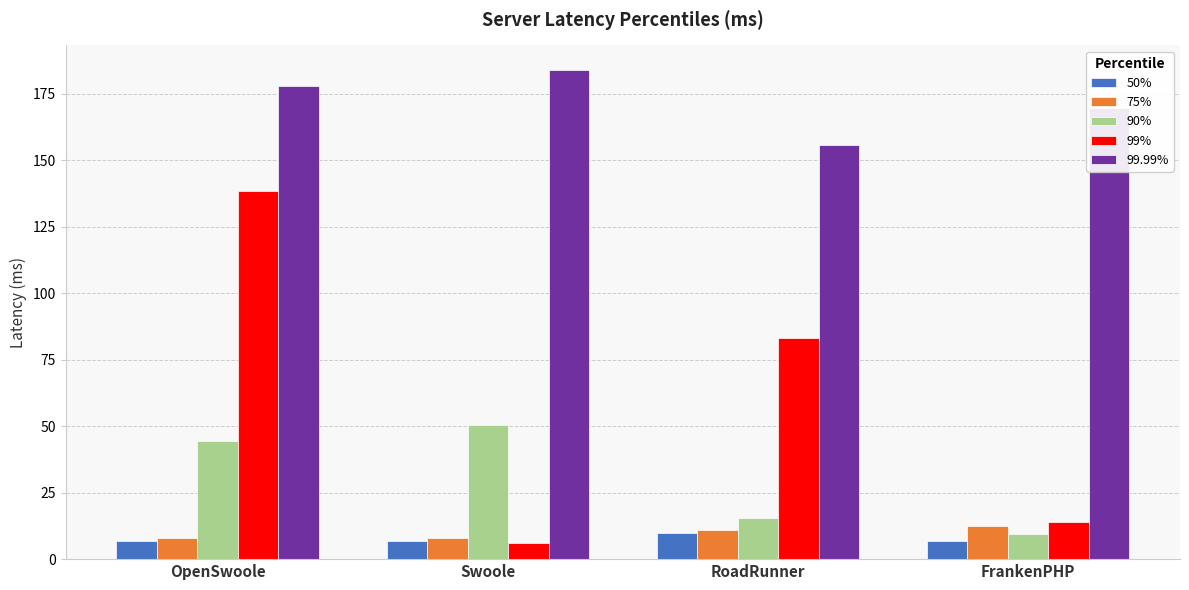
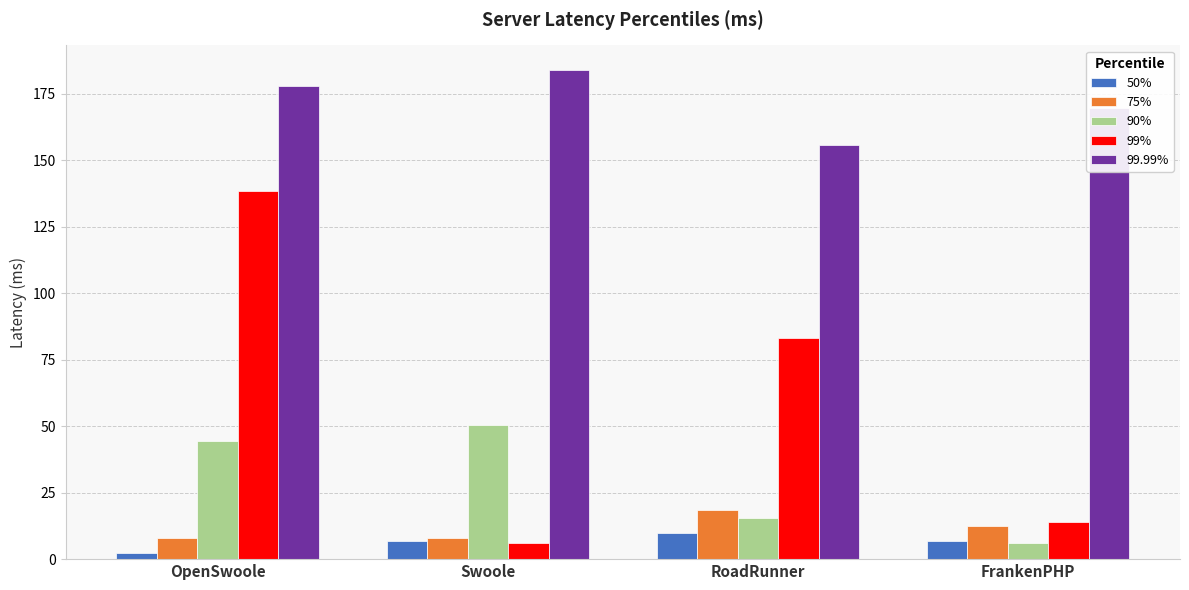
50%, OpenSwoole: 7 -> 2
75%, RoadRunner: 11 -> 19
90%, FrankenPHP: 10 -> 6
